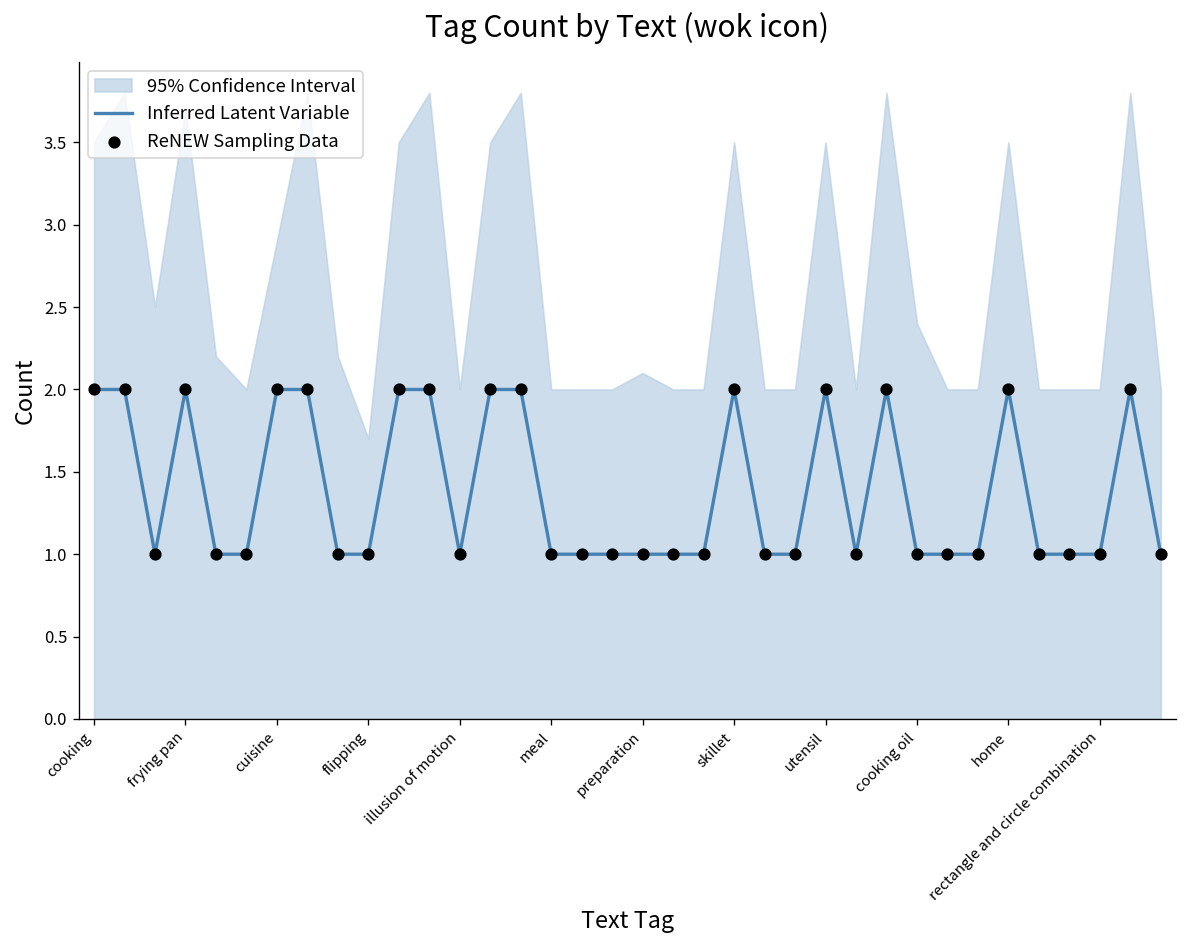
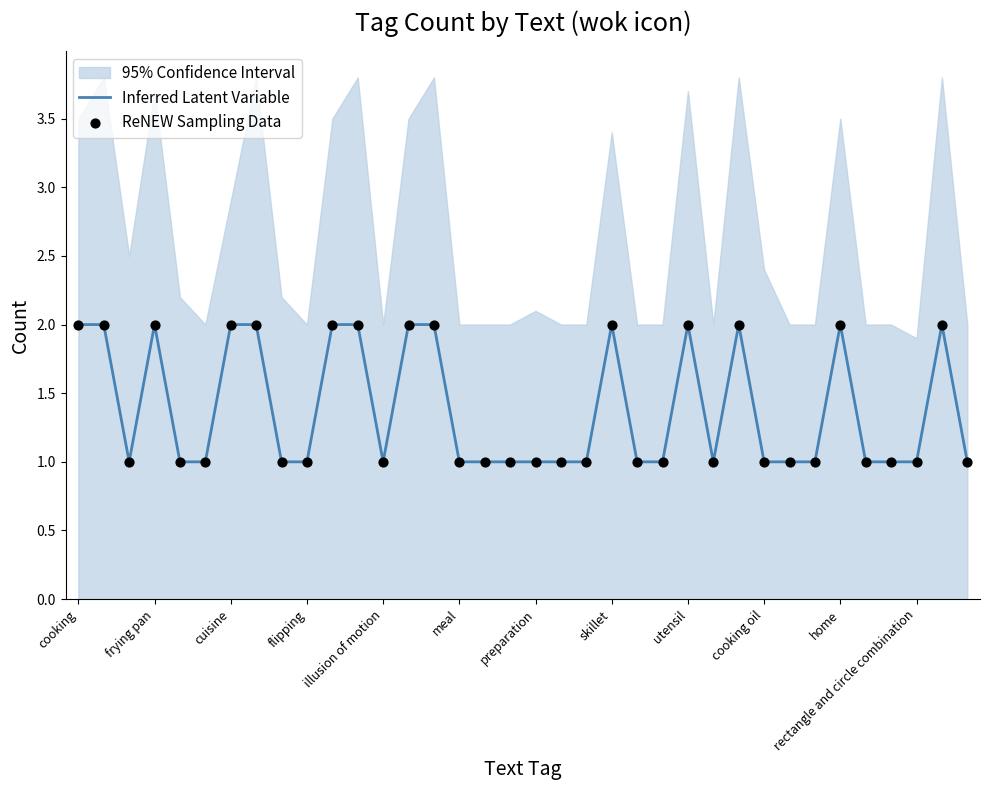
95% Confidence Interval, flipping: 1.7 -> 2.0
95% Confidence Interval, skillet: 3.5 -> 3.4
95% Confidence Interval, utensil: 3.5 -> 3.7
95% Confidence Interval, rectangle and circle combination: 2.0 -> 1.9
